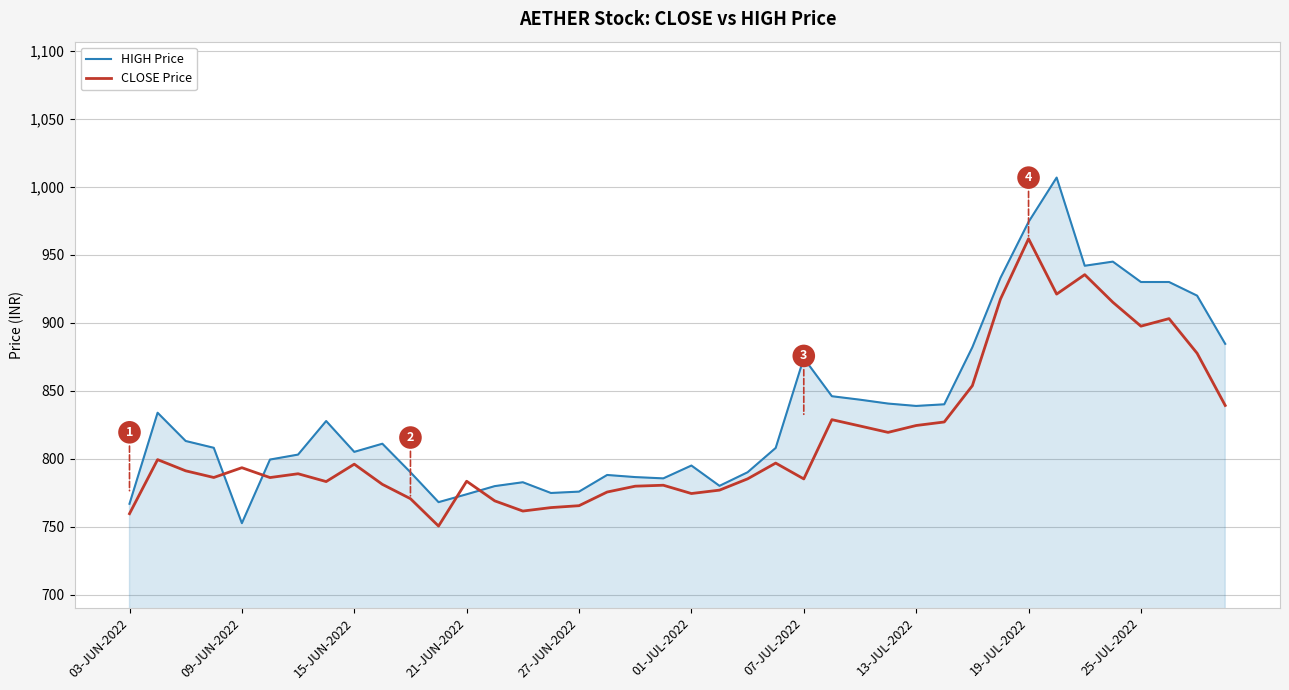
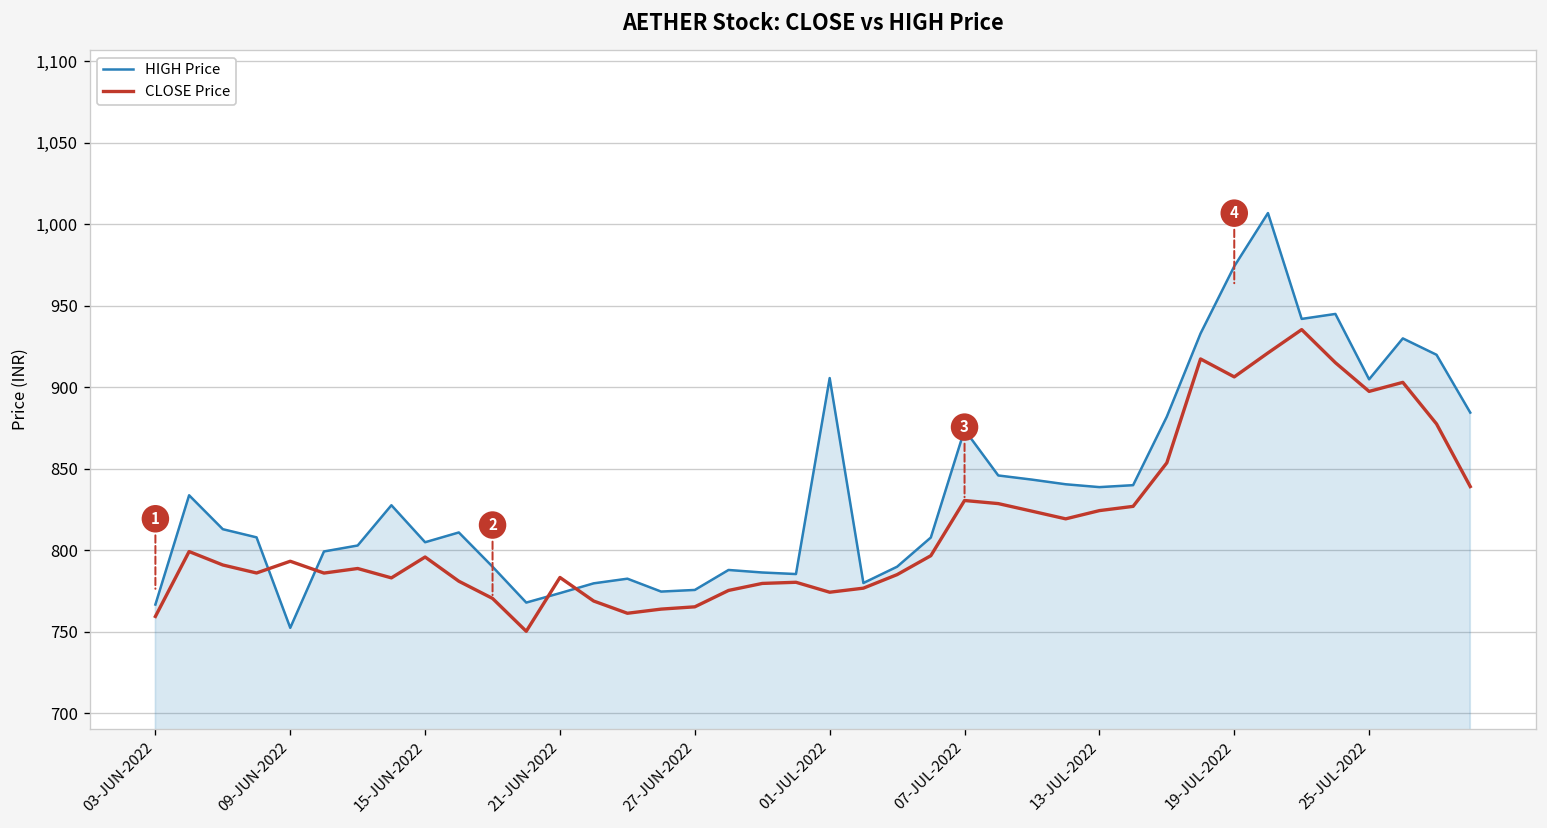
HIGH Price, 01-JUL-2022: 795 -> 906
CLOSE Price, 07-JUL-2022: 785 -> 831
CLOSE Price, 19-JUL-2022: 962 -> 906
HIGH Price, 25-JUL-2022: 930 -> 905
